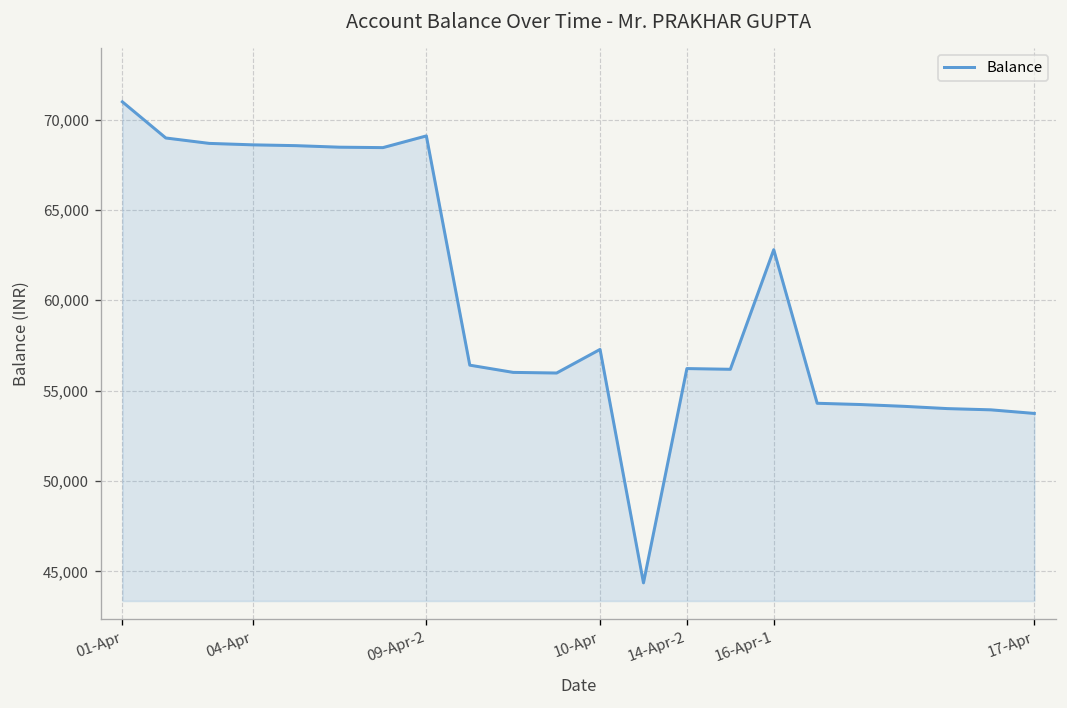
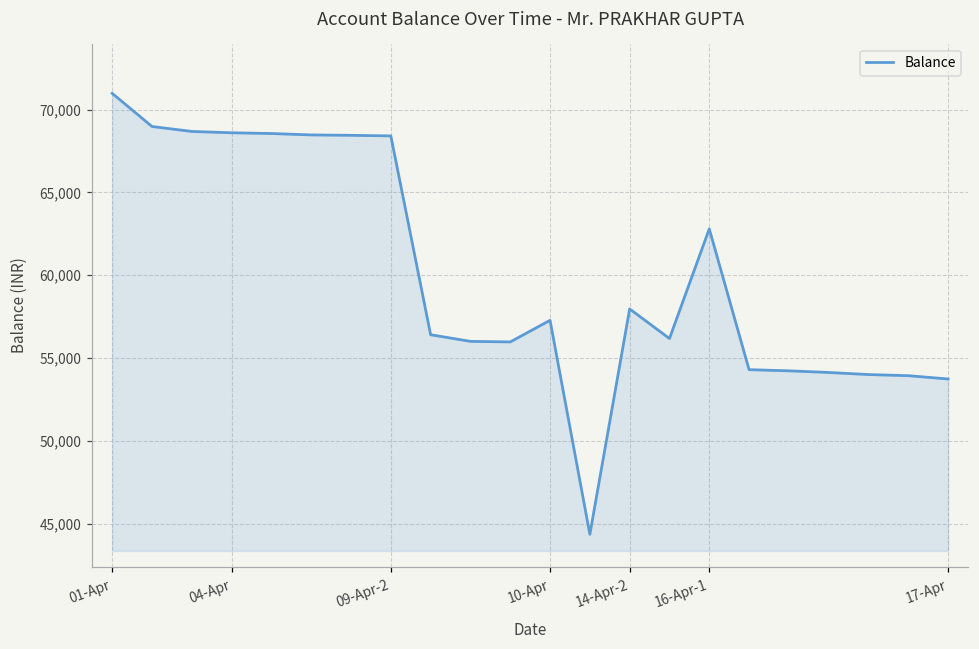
09-Apr-2: 69,100 -> 68,400
14-Apr-2: 56,200 -> 58,000
